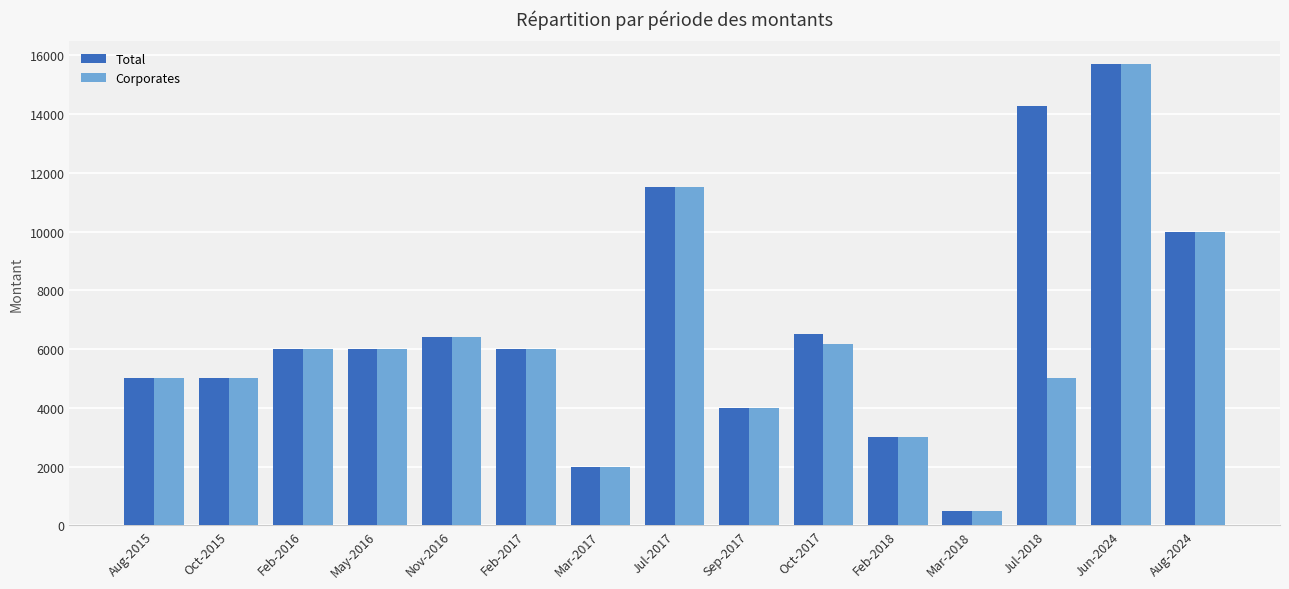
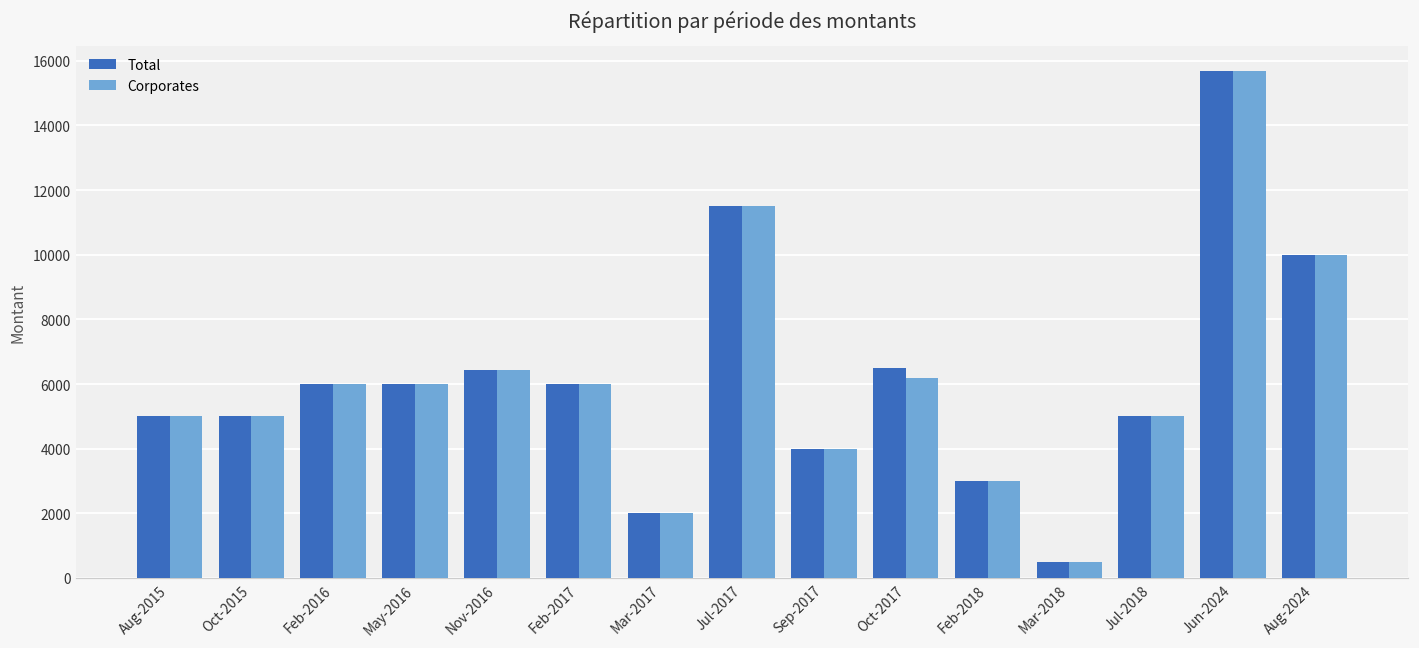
Total, Jul-2018: 14300 -> 5000
